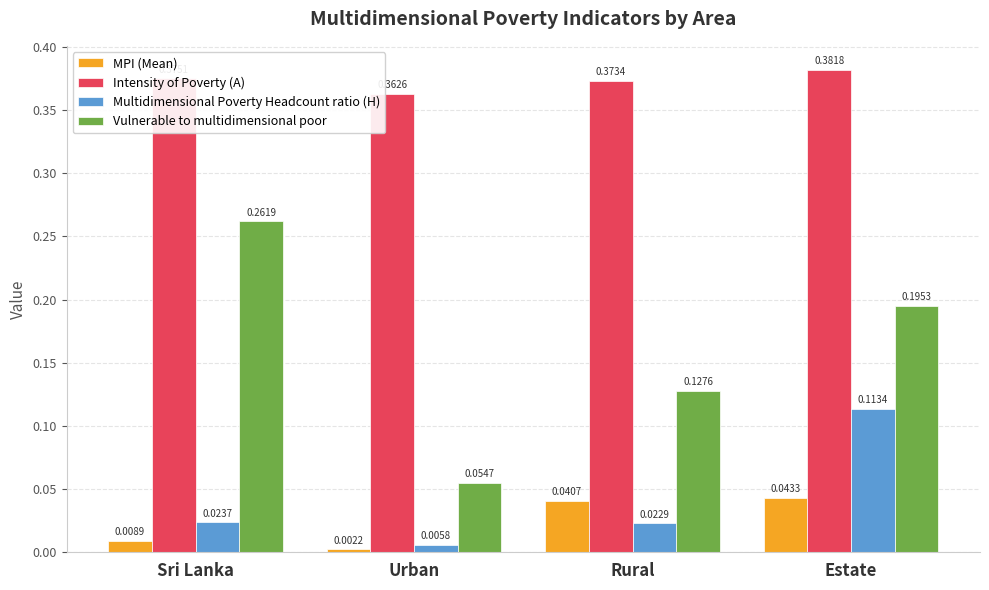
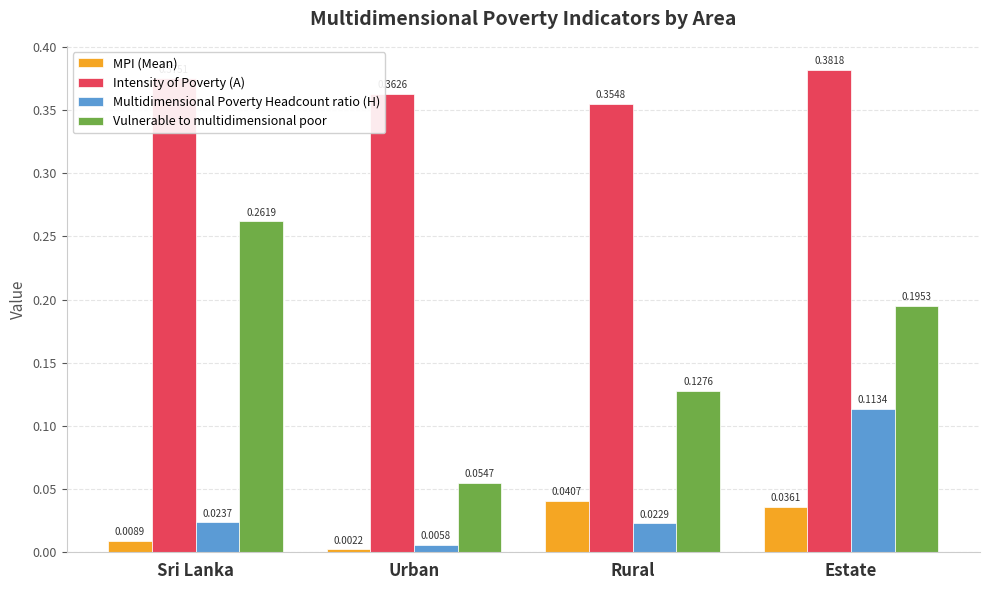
Intensity of Poverty (A), Rural: 0.3734 -> 0.3548
MPI (Mean), Estate: 0.0433 -> 0.0361
